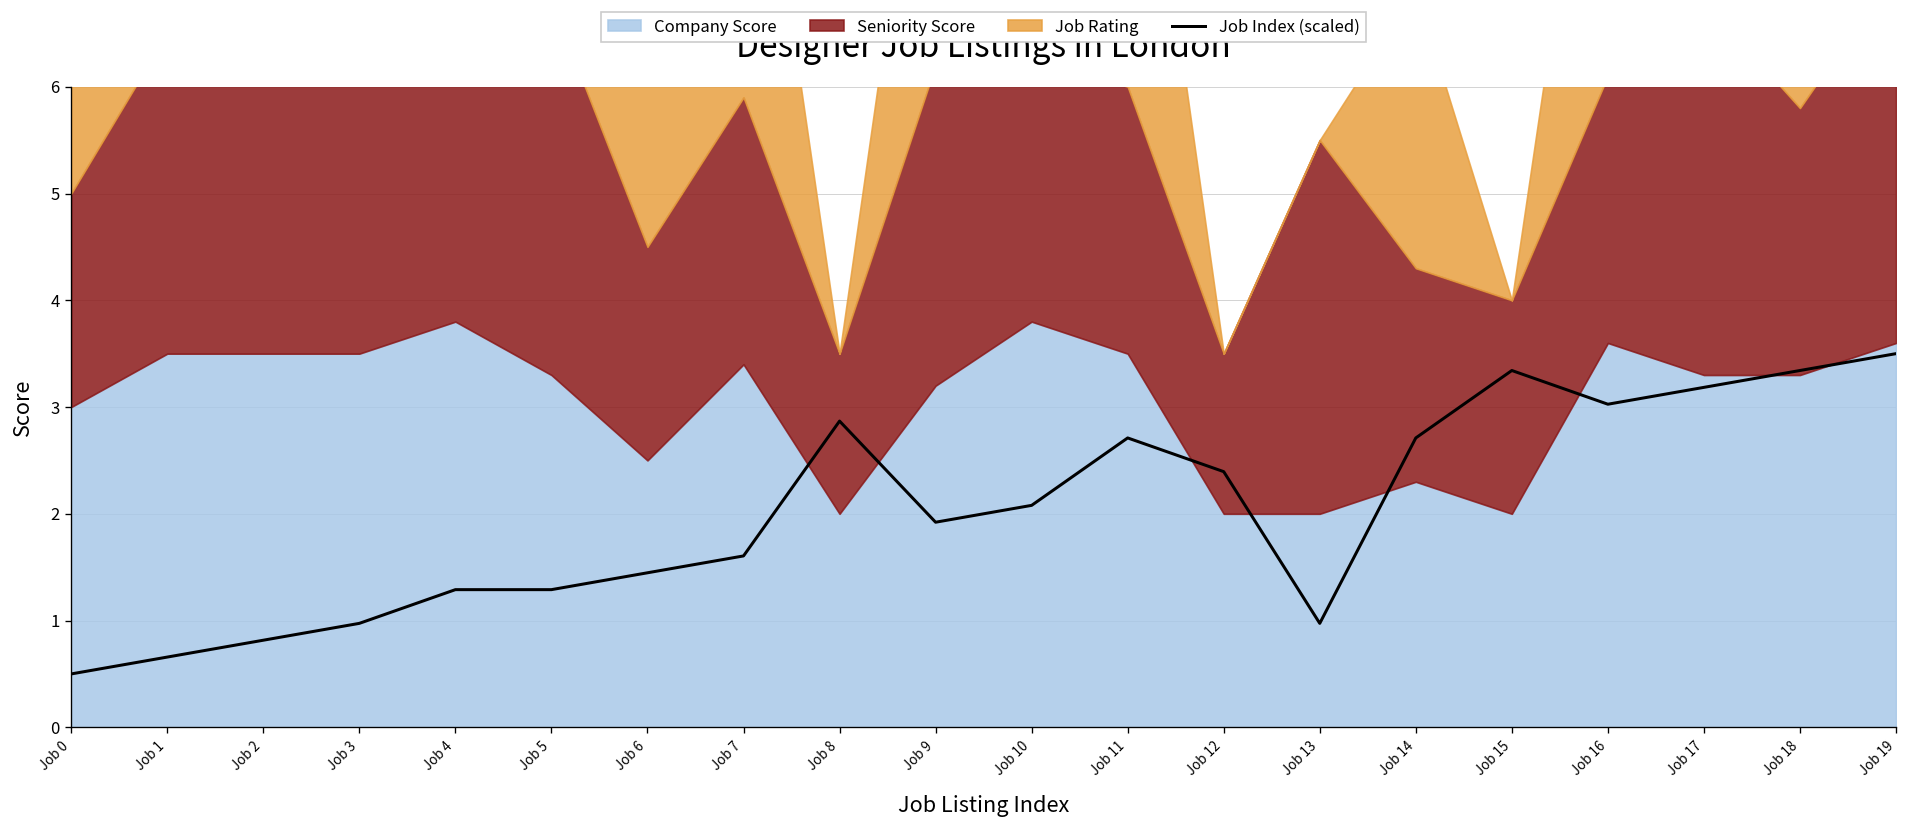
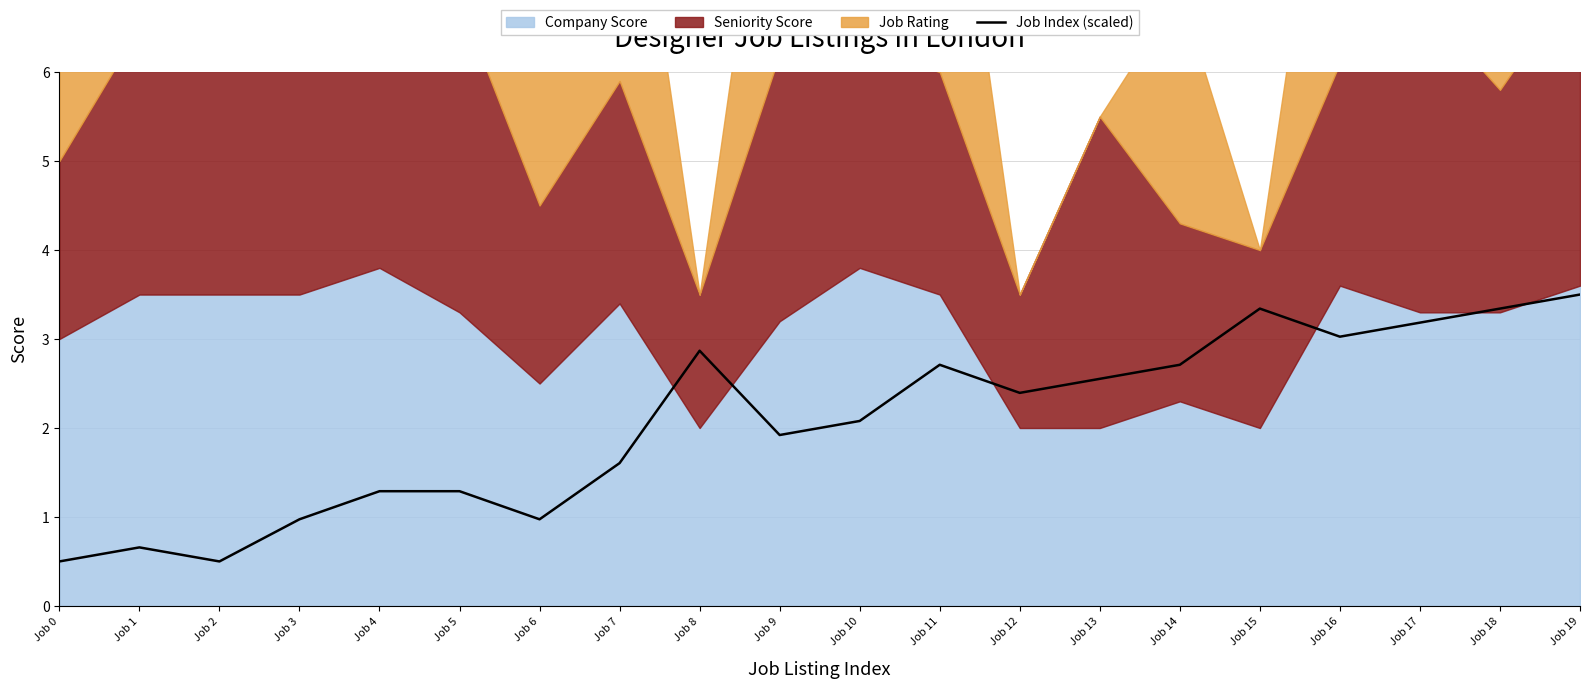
Job Index (scaled), Job 2: 0.8 -> 0.5
Job Index (scaled), Job 6: 1.4 -> 1.0
Job Index (scaled), Job 13: 1.0 -> 2.6
